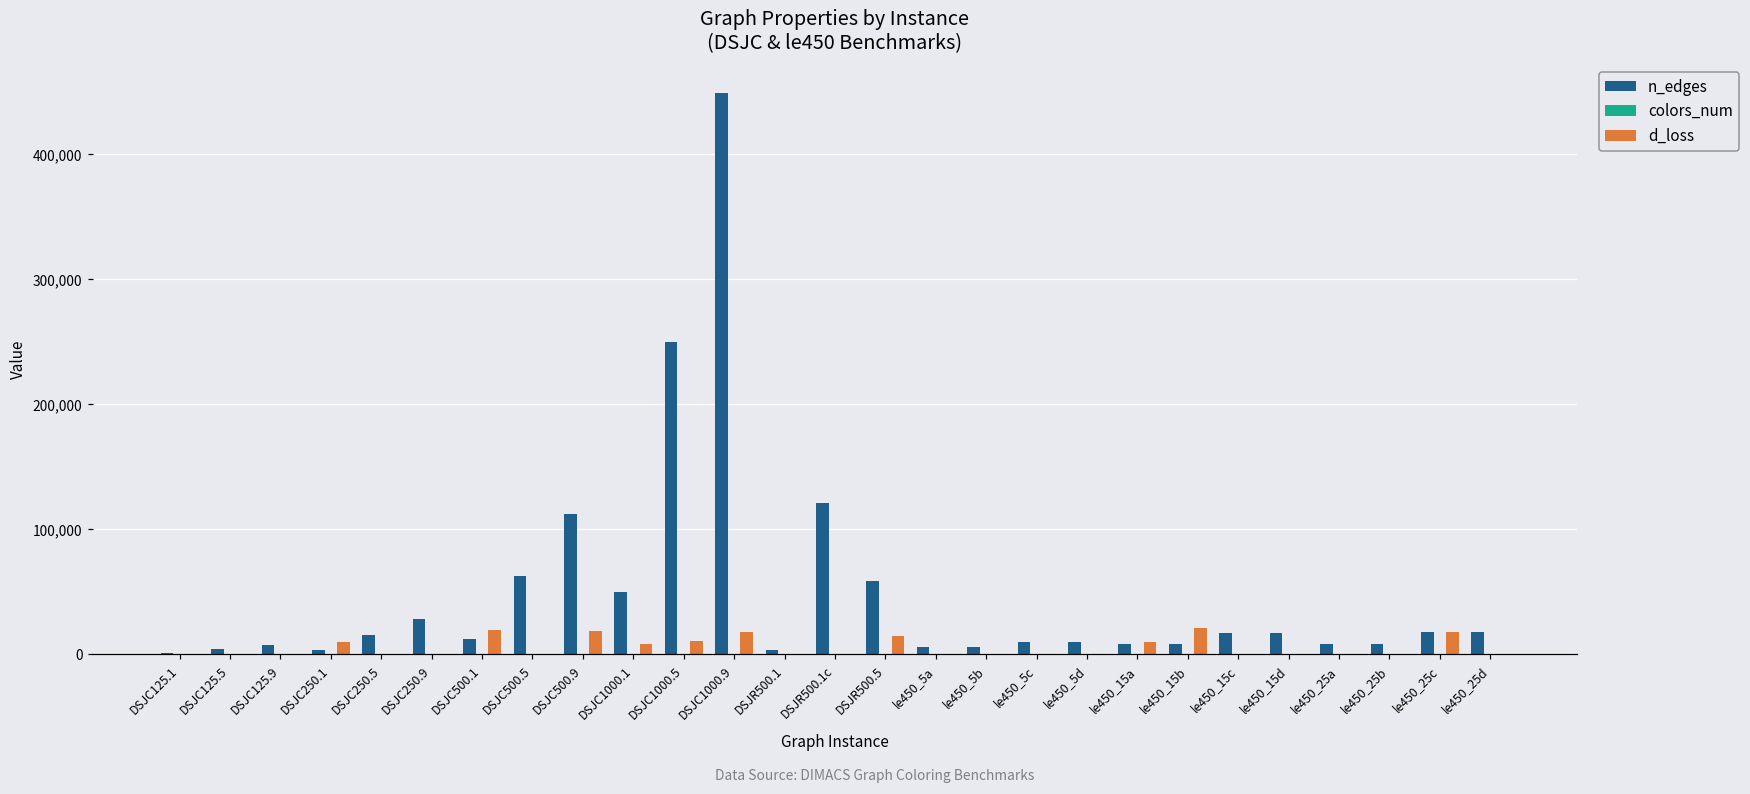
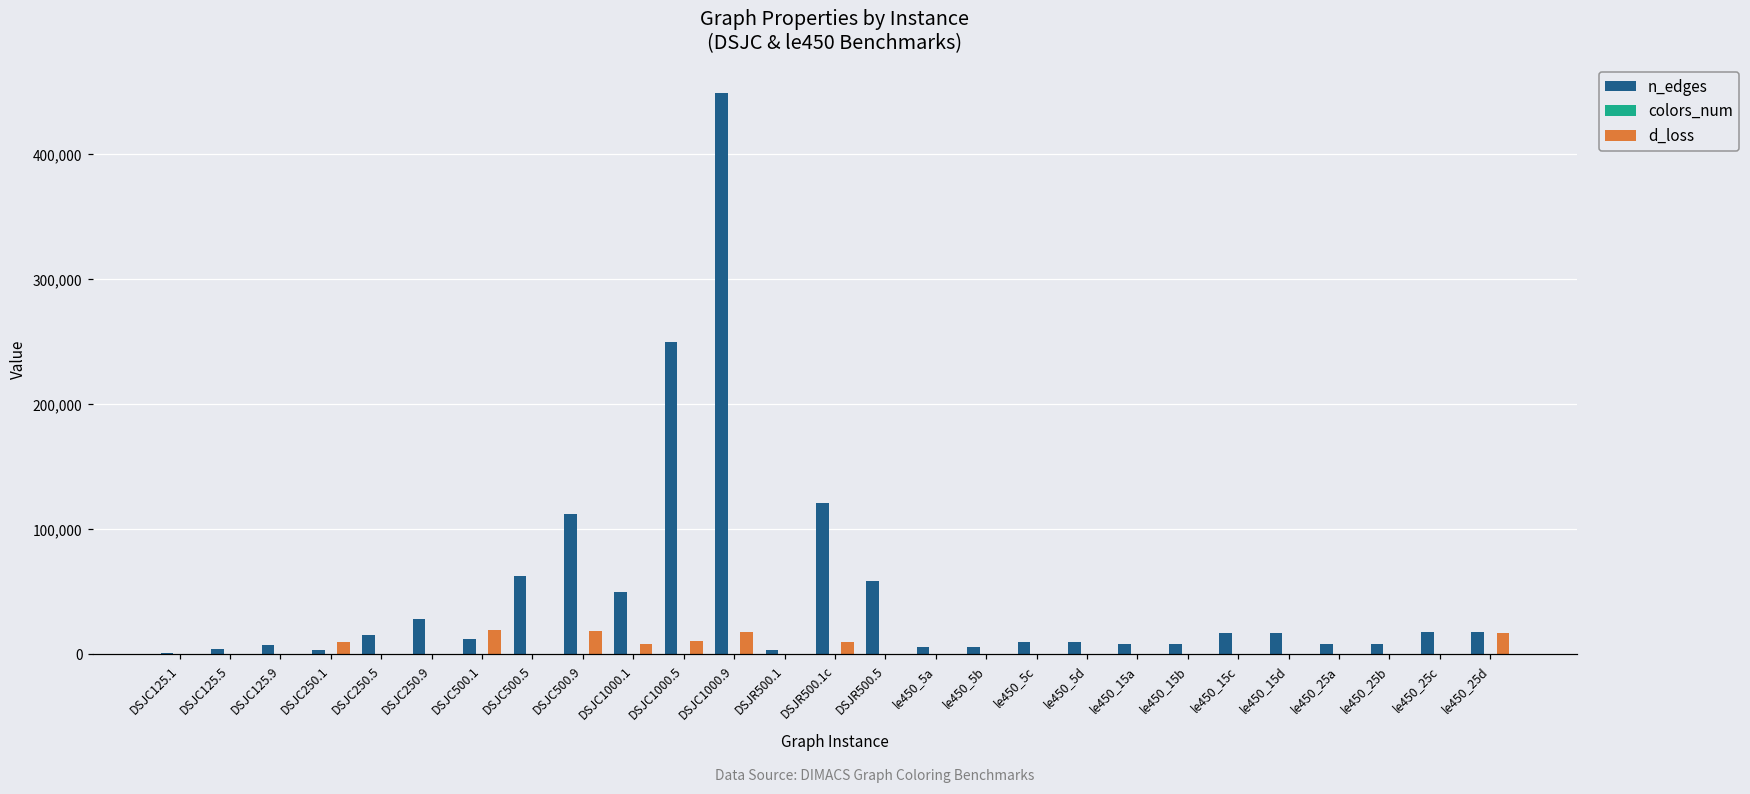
d_loss, DSJR500.1c: 0 -> 10,000
d_loss, DSJR500.5: 15,000 -> 0
d_loss, le450_15a: 10,000 -> 0
d_loss, le450_15b: 21,000 -> 0
d_loss, le450_25c: 18,000 -> 0
d_loss, le450_25d: 0 -> 17,000
